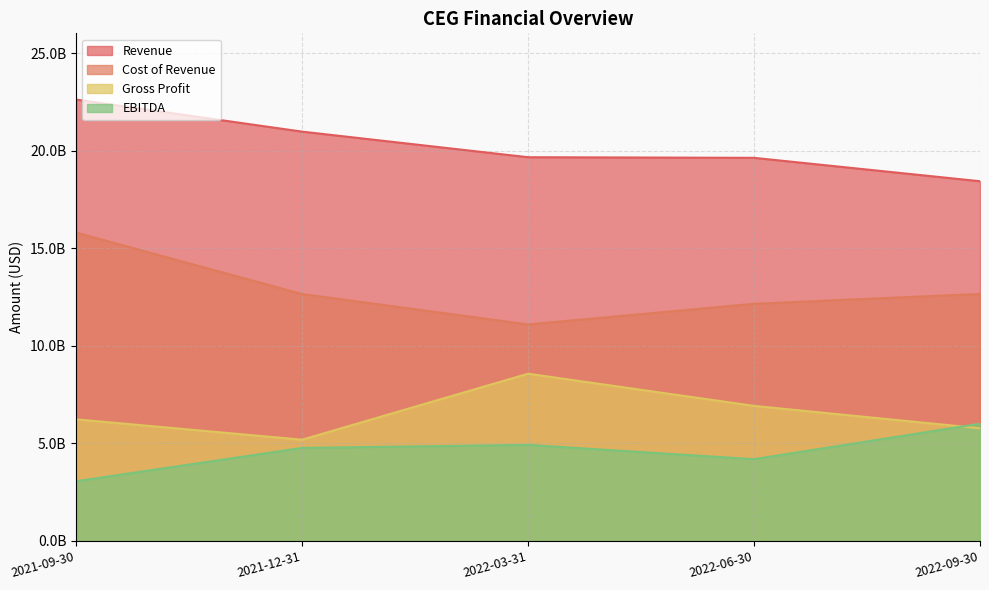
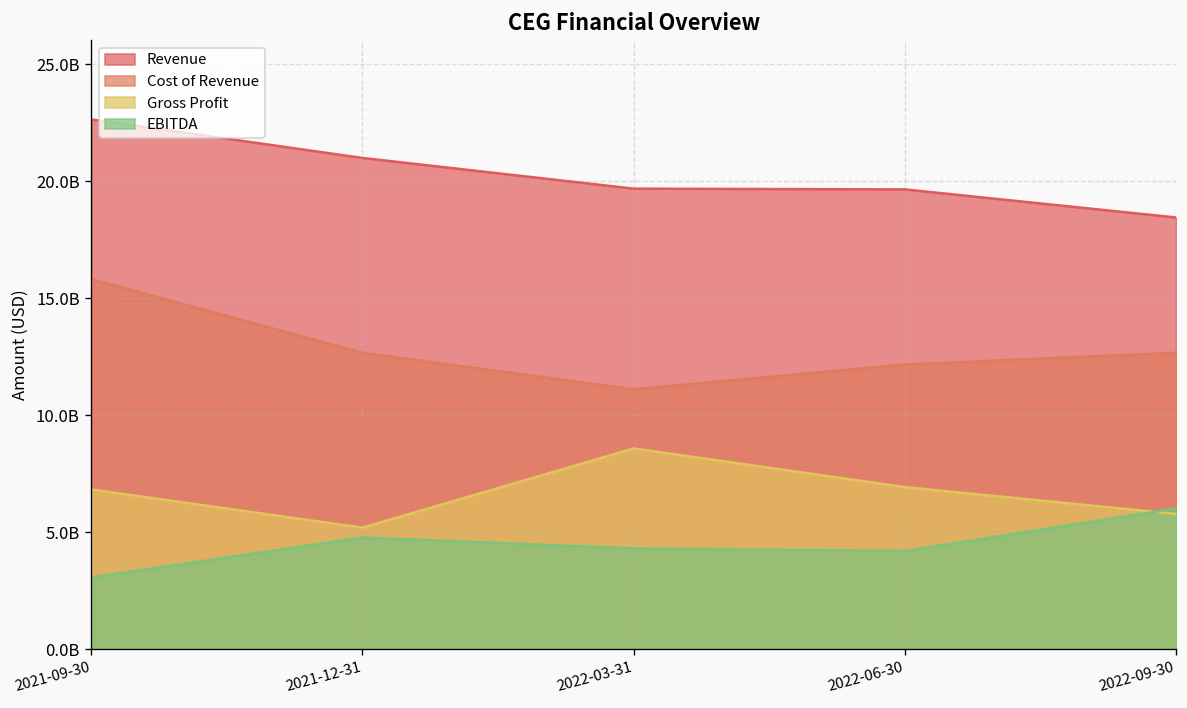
Gross Profit, 2021-09-30: 6200000000 -> 6800000000
EBITDA, 2022-03-31: 4900000000 -> 4300000000
